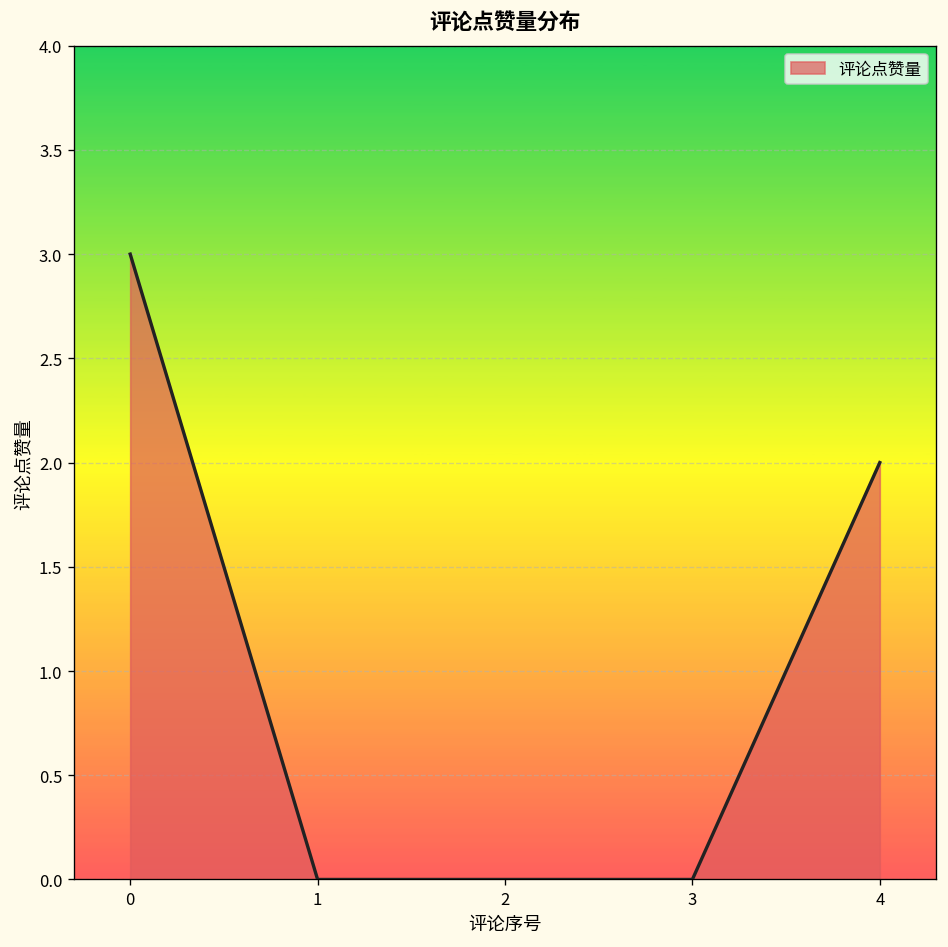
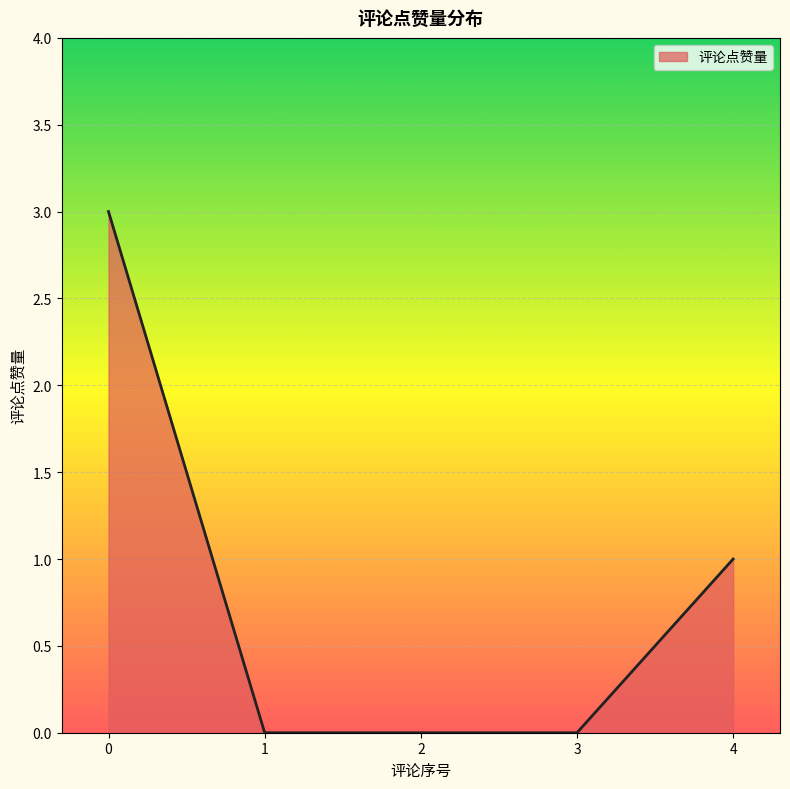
4: 2 -> 1
